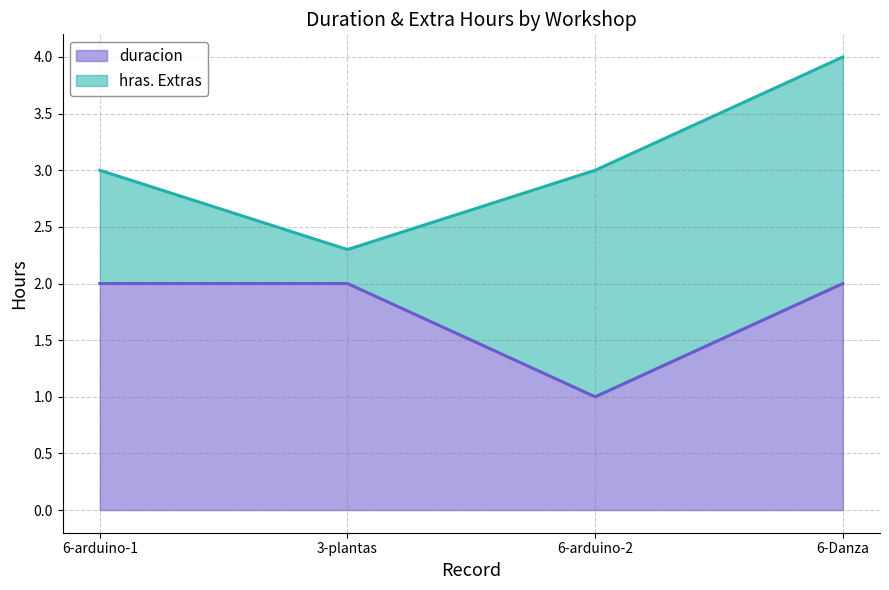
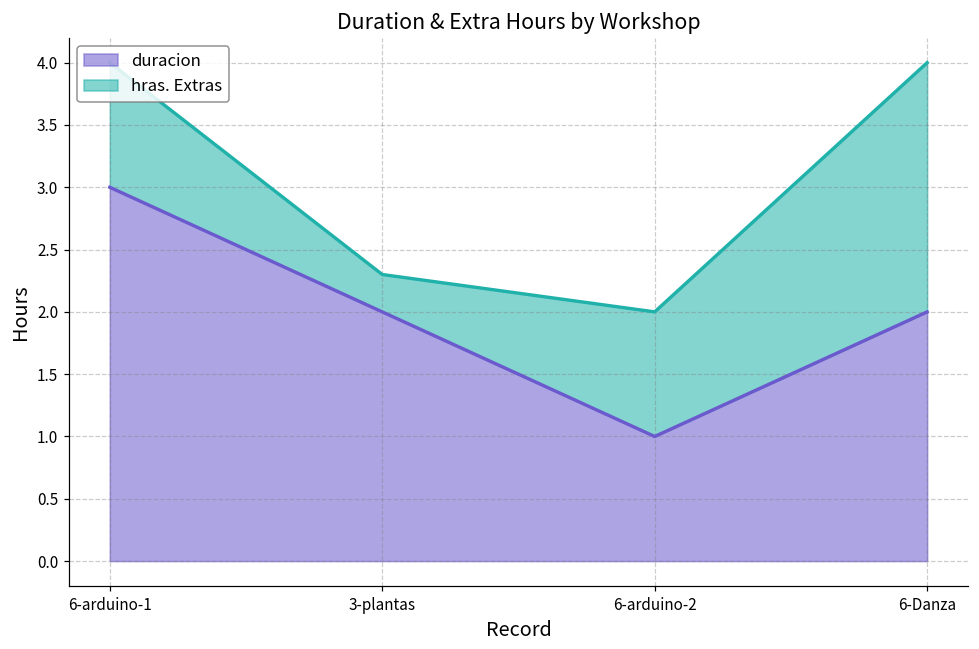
duracion, 6-arduino-1: 2 -> 3
hras. Extras, 6-arduino-2: 2 -> 1
